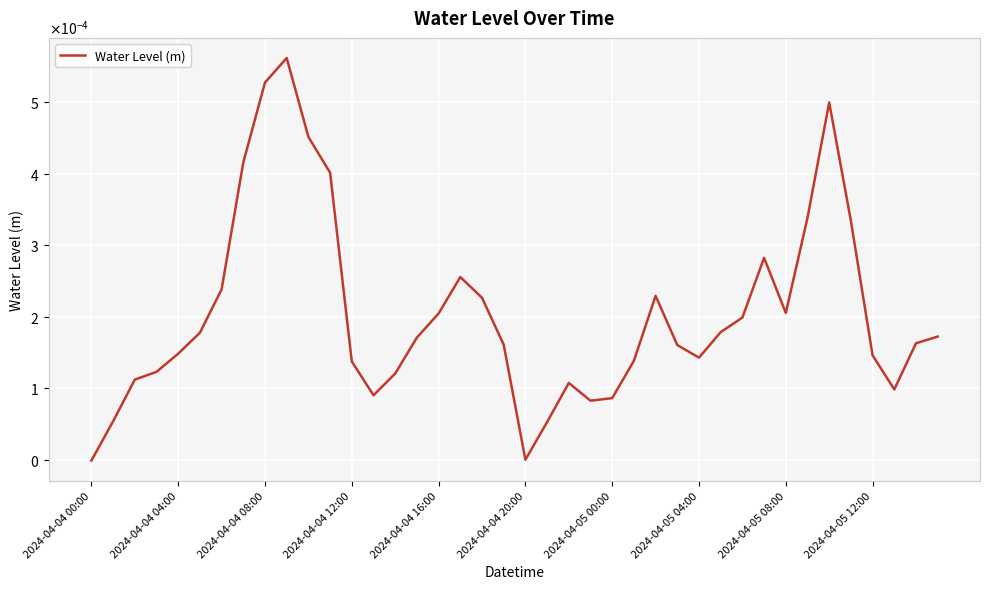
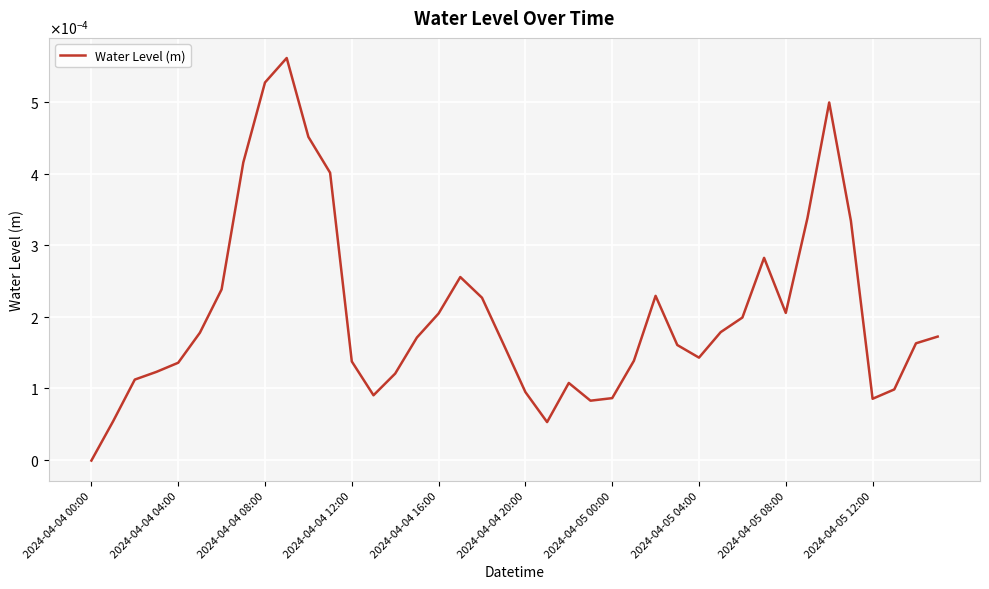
2024-04-04 04:00: 0.00015 -> 0.00014
2024-04-04 20:00: 0.0000 -> 0.0001
2024-04-05 12:00: 0.00015 -> 0.00009
